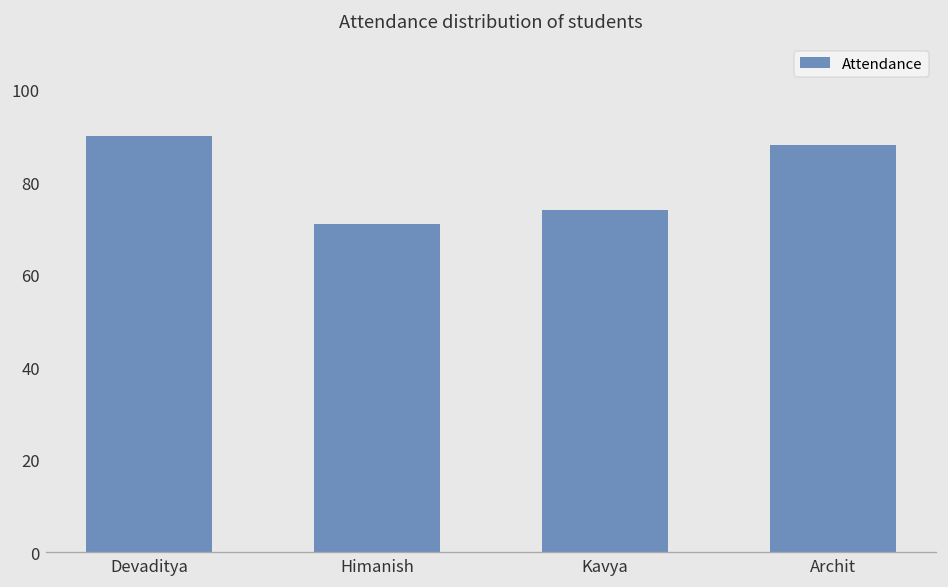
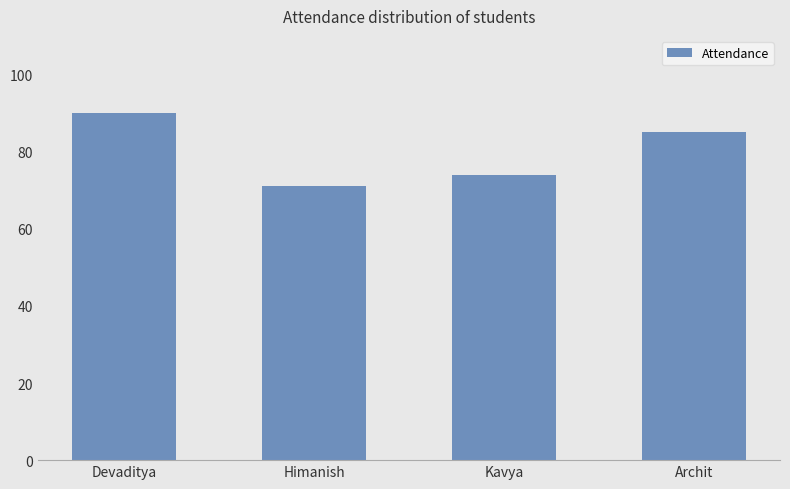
Archit: 88 -> 85
